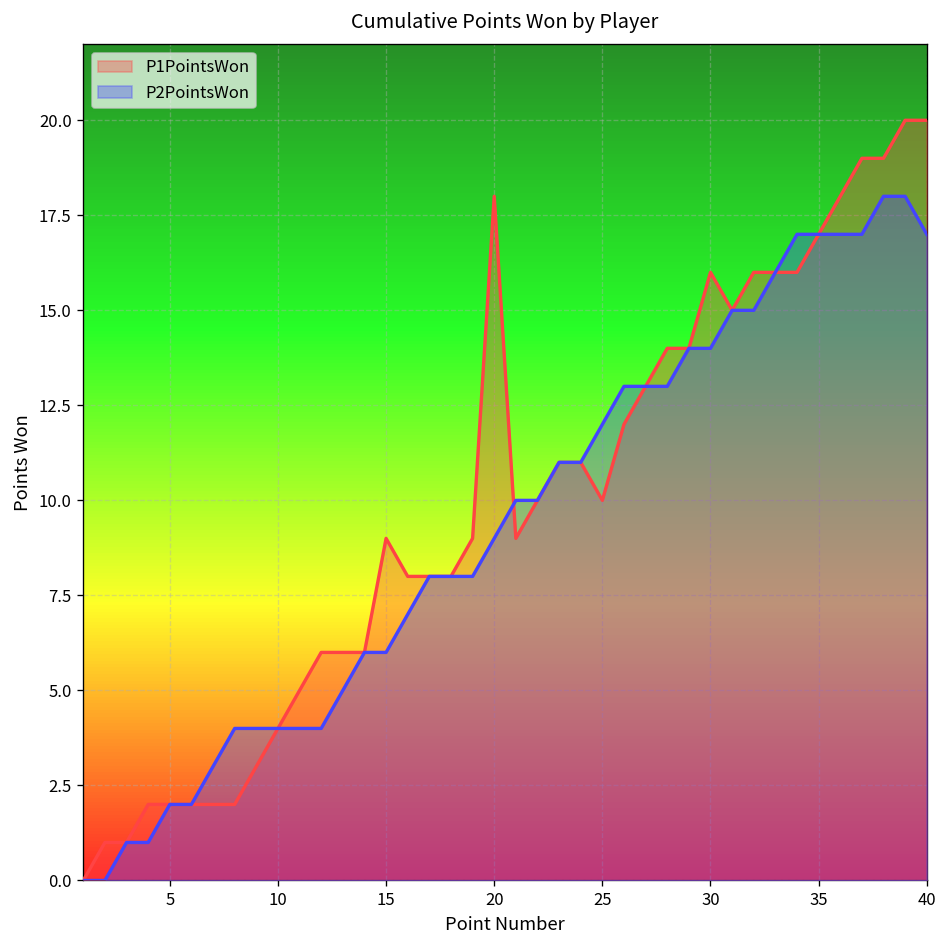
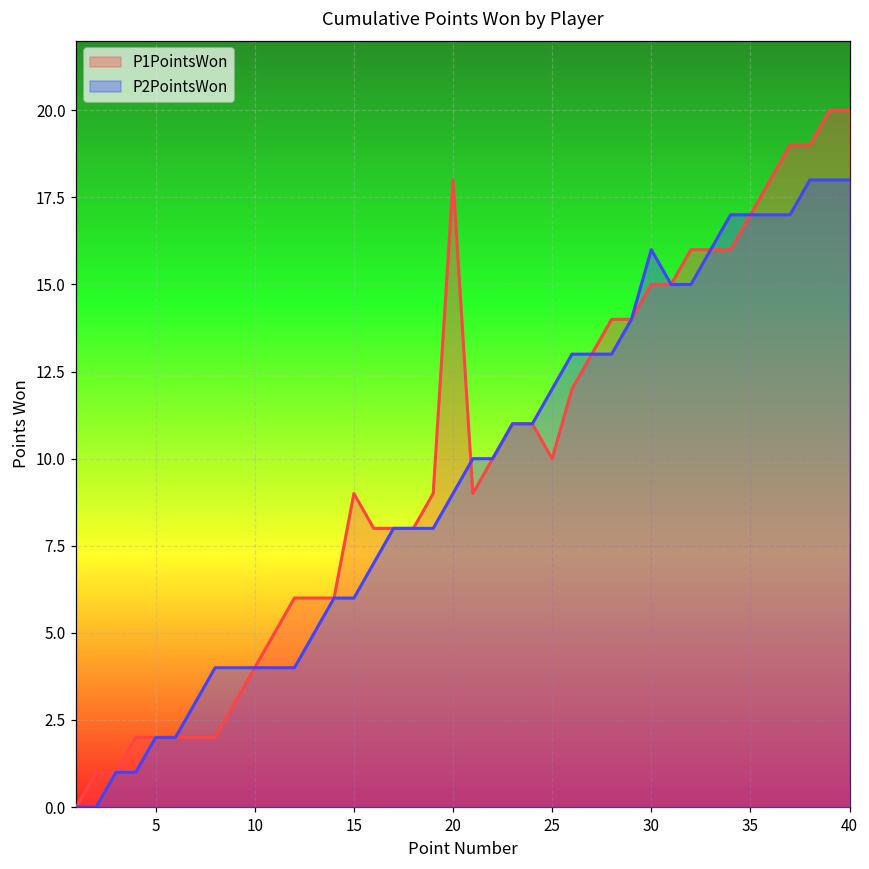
P1PointsWon, 30: 16 -> 15
P2PointsWon, 30: 14 -> 16
P2PointsWon, 40: 17 -> 18
